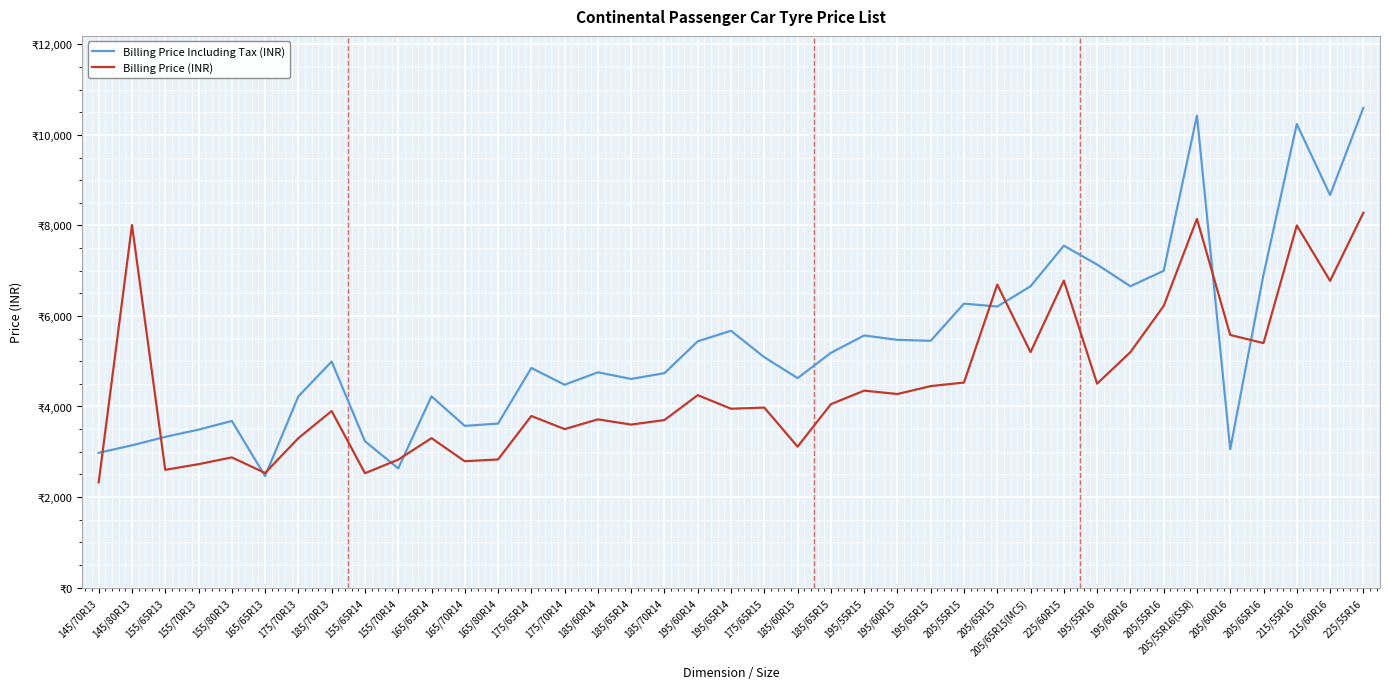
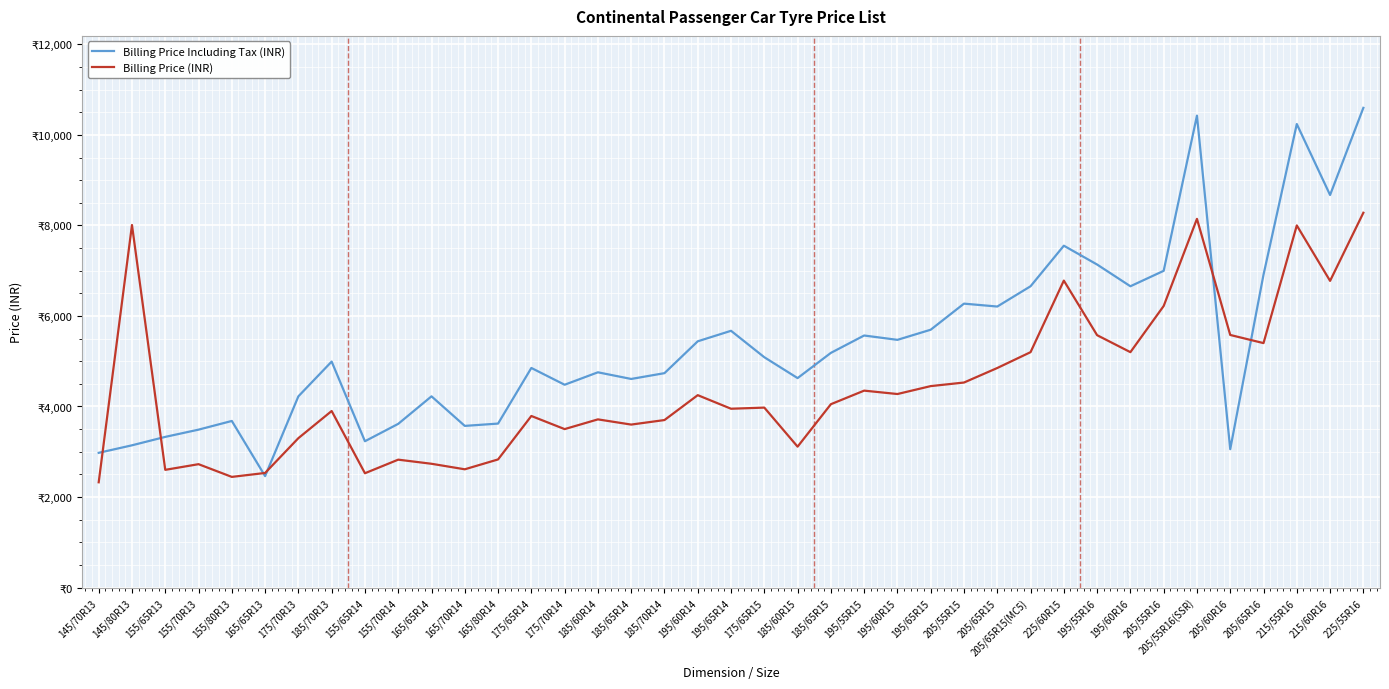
Billing Price (INR), 155/80R13: ₹2,900 -> ₹2,400
Billing Price Including Tax (INR), 155/70R14: ₹2,600 -> ₹3,600
Billing Price (INR), 165/65R14: ₹3,300 -> ₹2,700
Billing Price (INR), 165/70R14: ₹2,800 -> ₹2,600
Billing Price Including Tax (INR), 195/65R15: ₹5,500 -> ₹5,700
Billing Price (INR), 205/65R15: ₹6,700 -> ₹4,900
Billing Price (INR), 195/55R16: ₹4,500 -> ₹5,600
